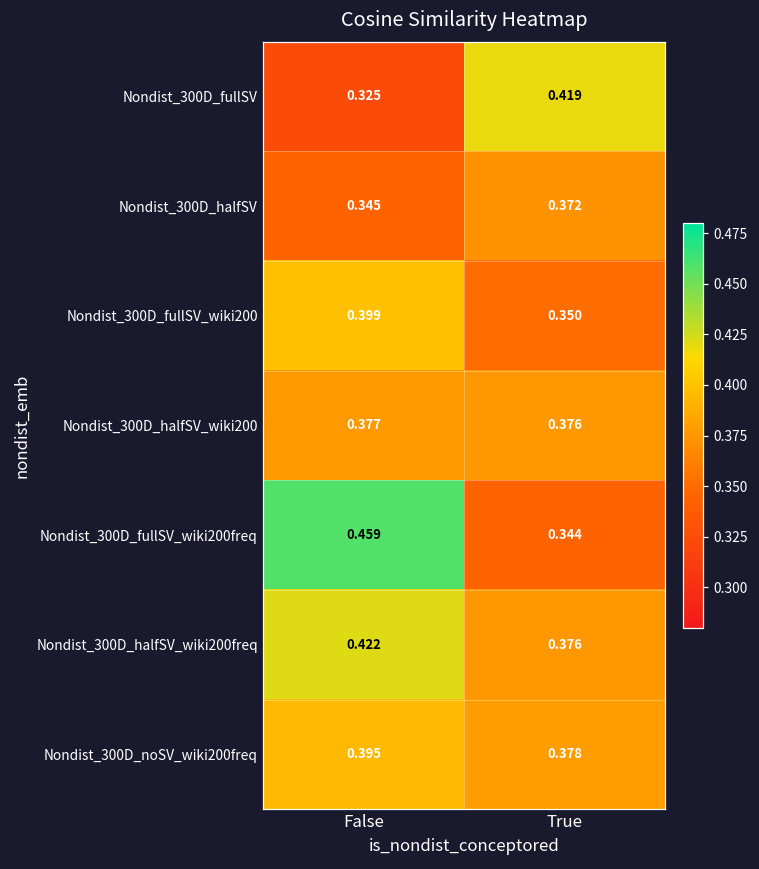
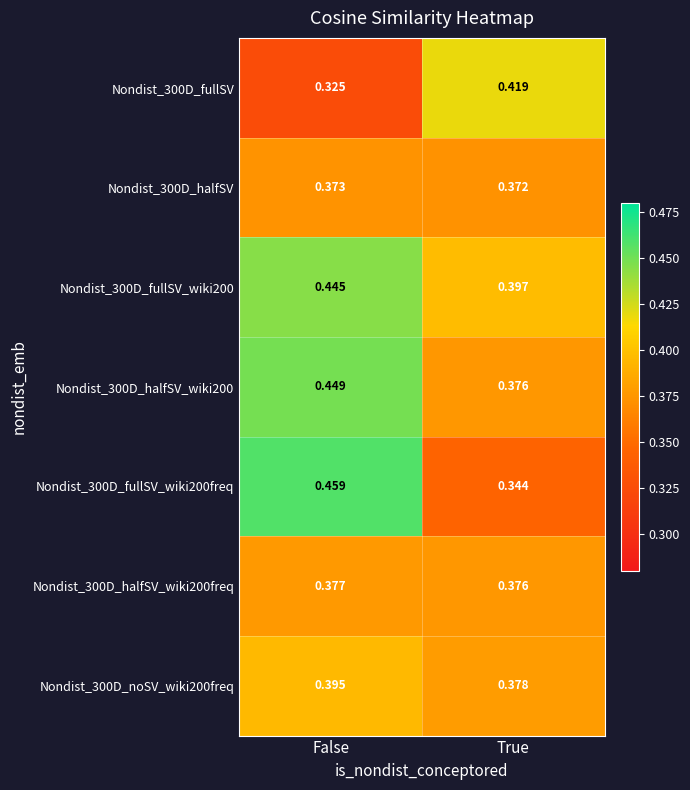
Nondist_300D_halfSV, False: 0.345 -> 0.373
Nondist_300D_fullSV_wiki200, False: 0.399 -> 0.445
Nondist_300D_fullSV_wiki200, True: 0.350 -> 0.397
Nondist_300D_halfSV_wiki200, False: 0.377 -> 0.449
Nondist_300D_halfSV_wiki200freq, False: 0.422 -> 0.377
